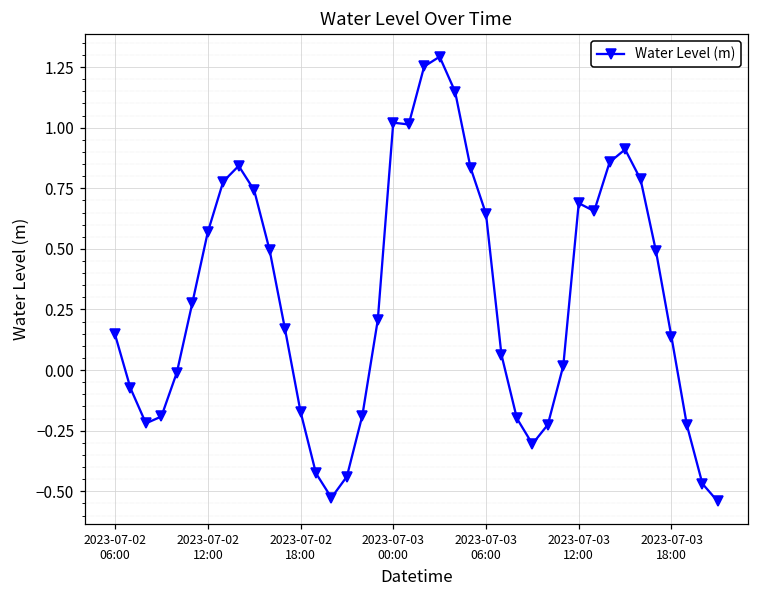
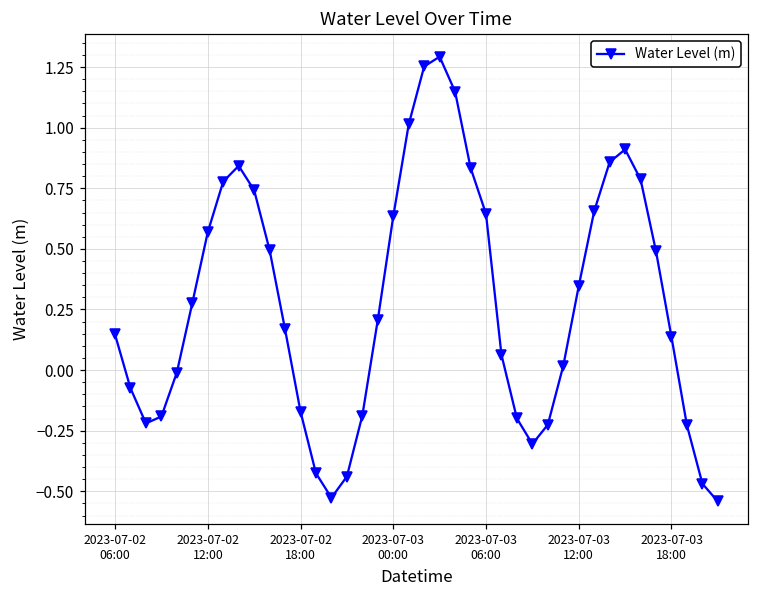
2023-07-03 00:00: 1.02 -> 0.63
2023-07-03 12:00: 0.69 -> 0.35
